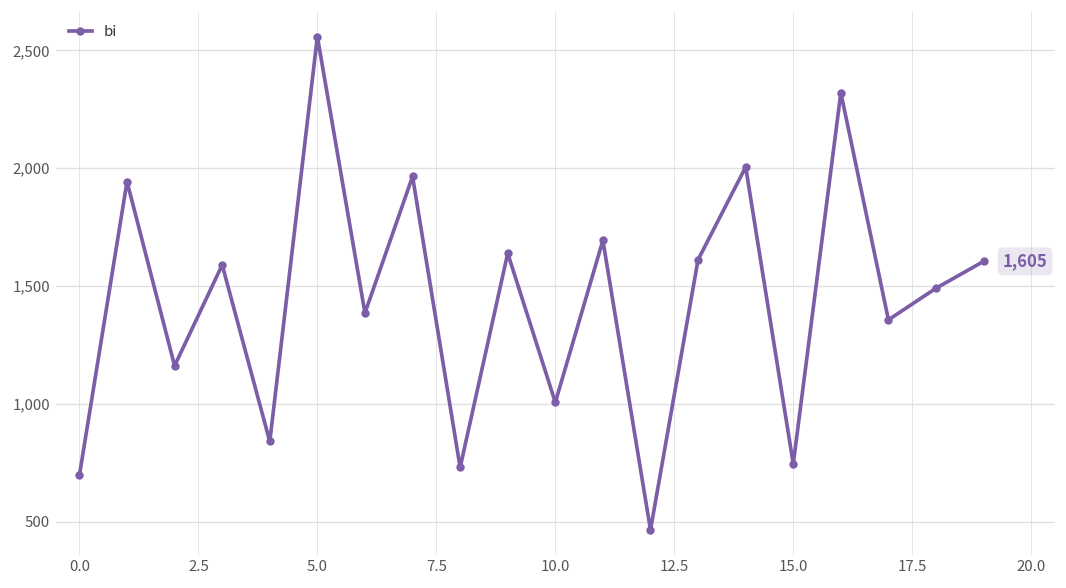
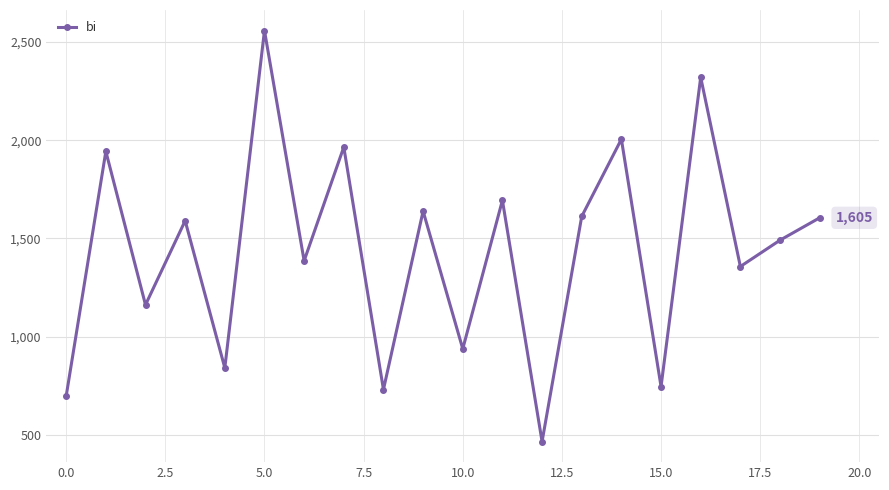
10.0: 1,010 -> 940
